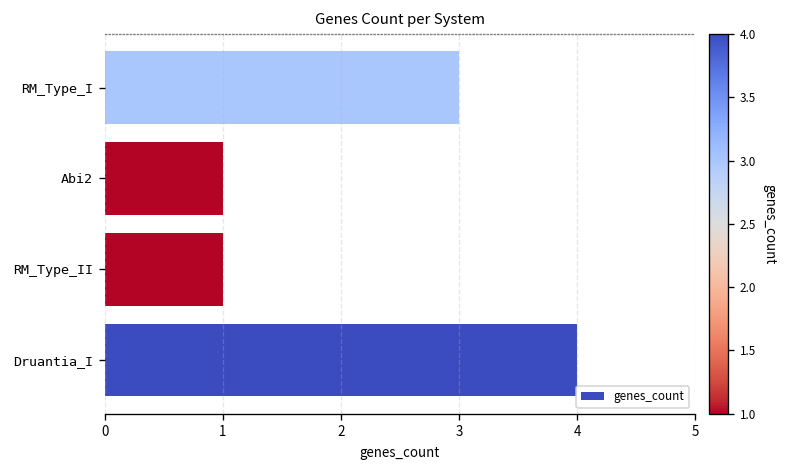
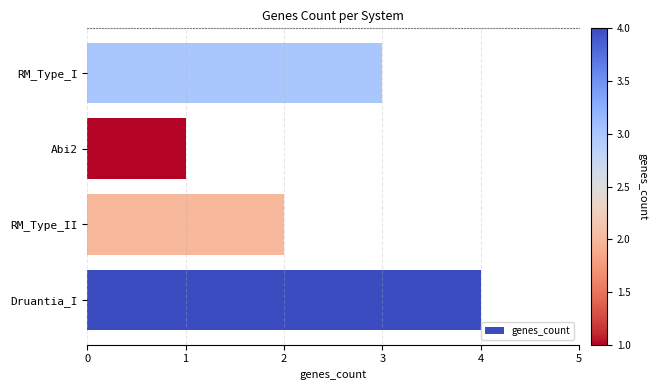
RM_Type_II: 1 -> 2
